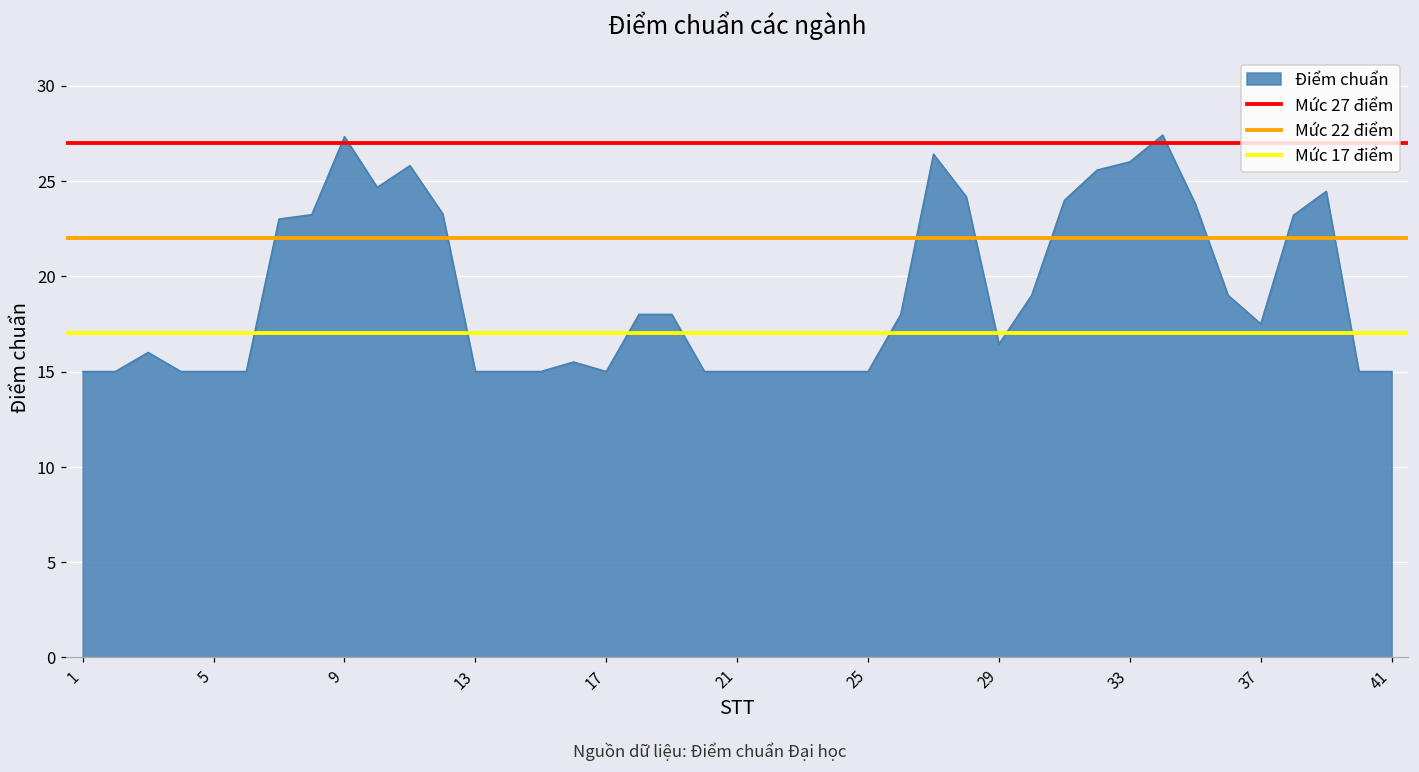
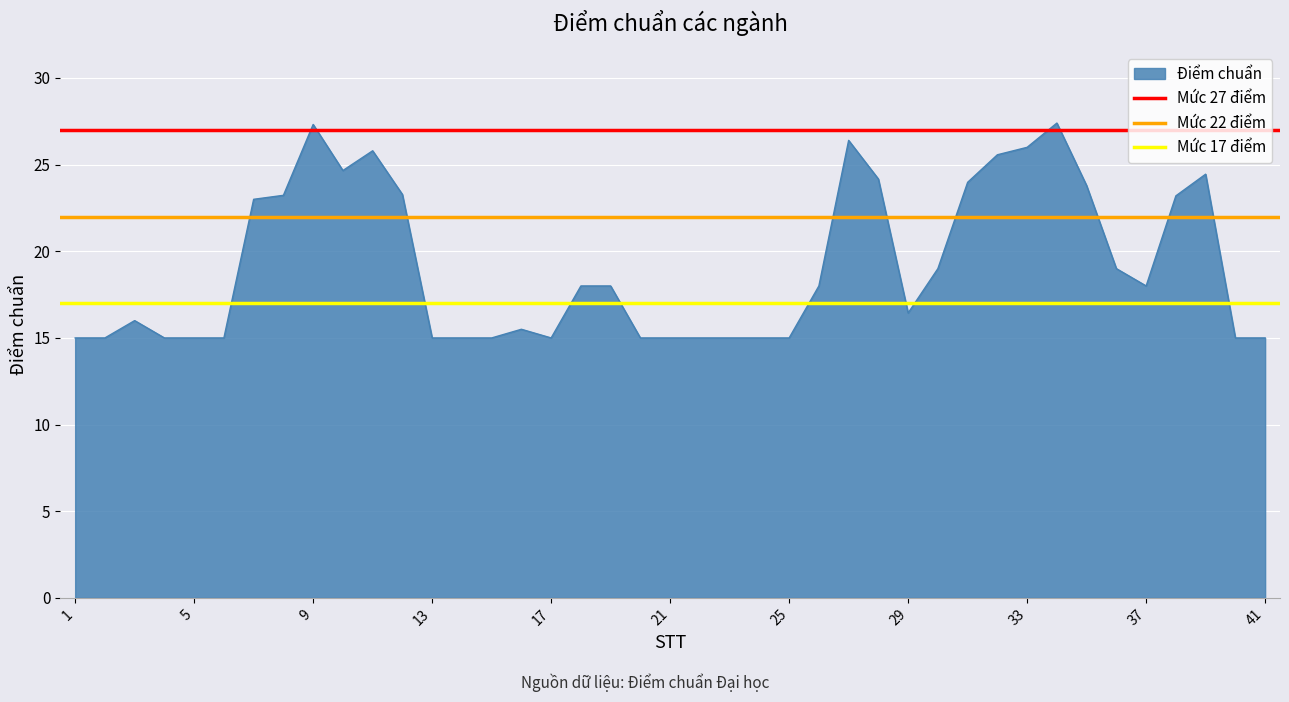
37: 17.5 -> 18.0
